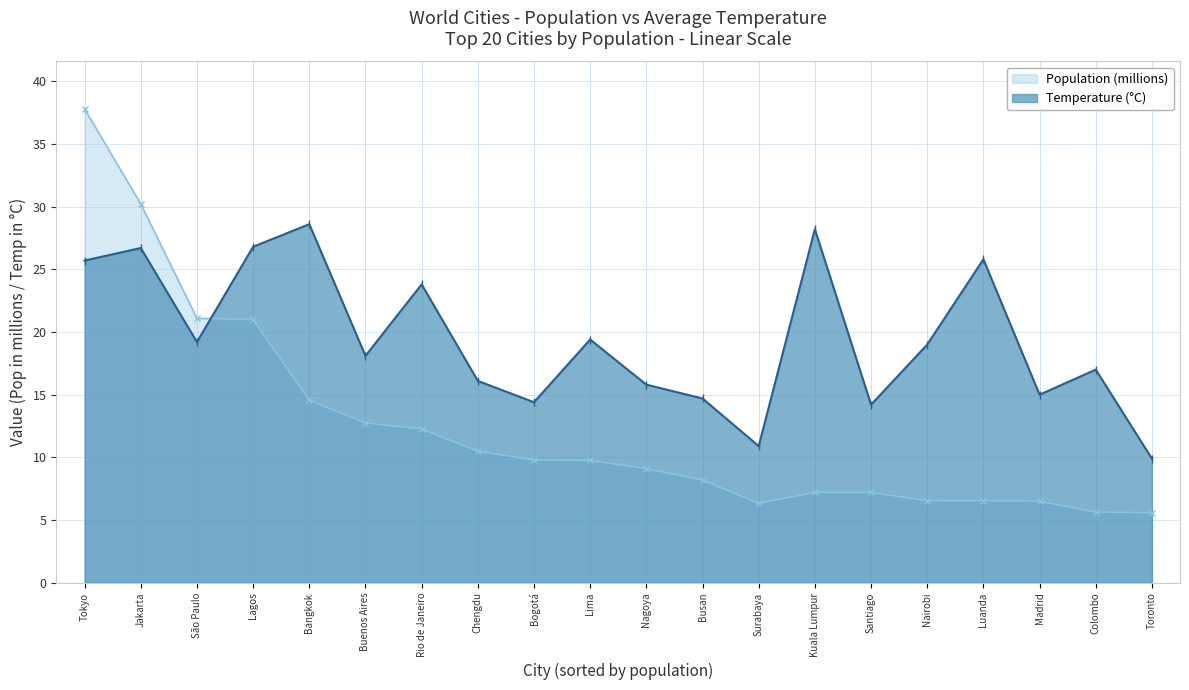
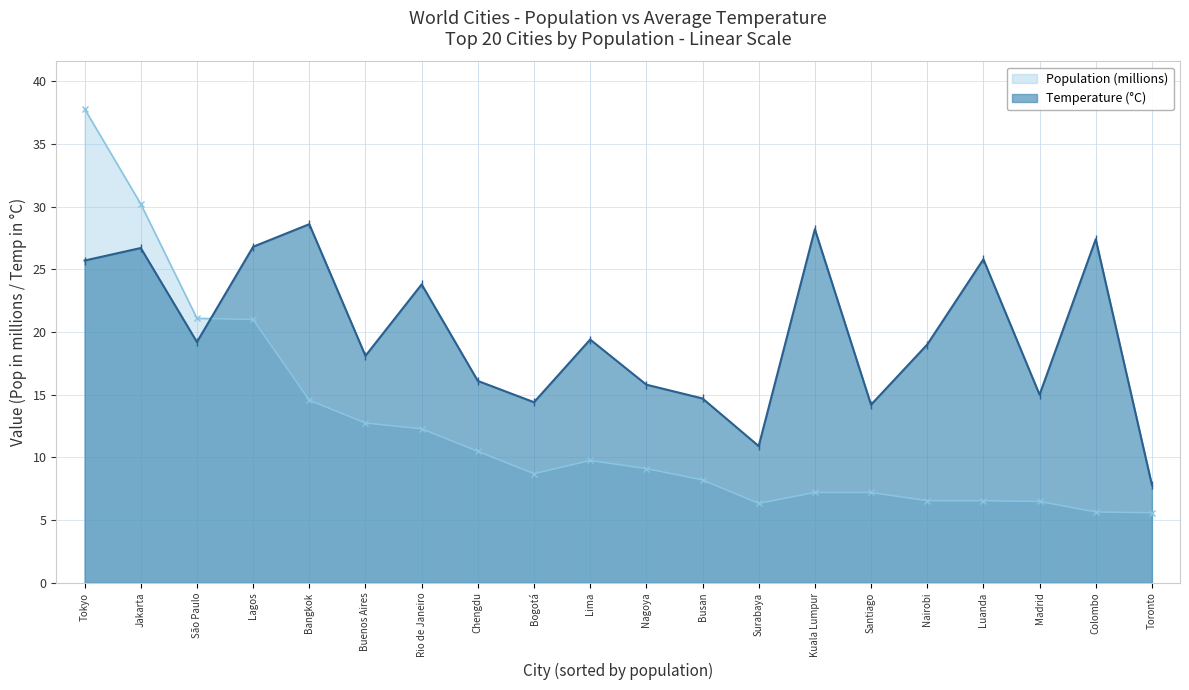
Population (millions), Bogotá: 9.8 -> 8.7
Temperature (°C), Colombo: 17.0 -> 27.4
Temperature (°C), Toronto: 9.9 -> 7.8
